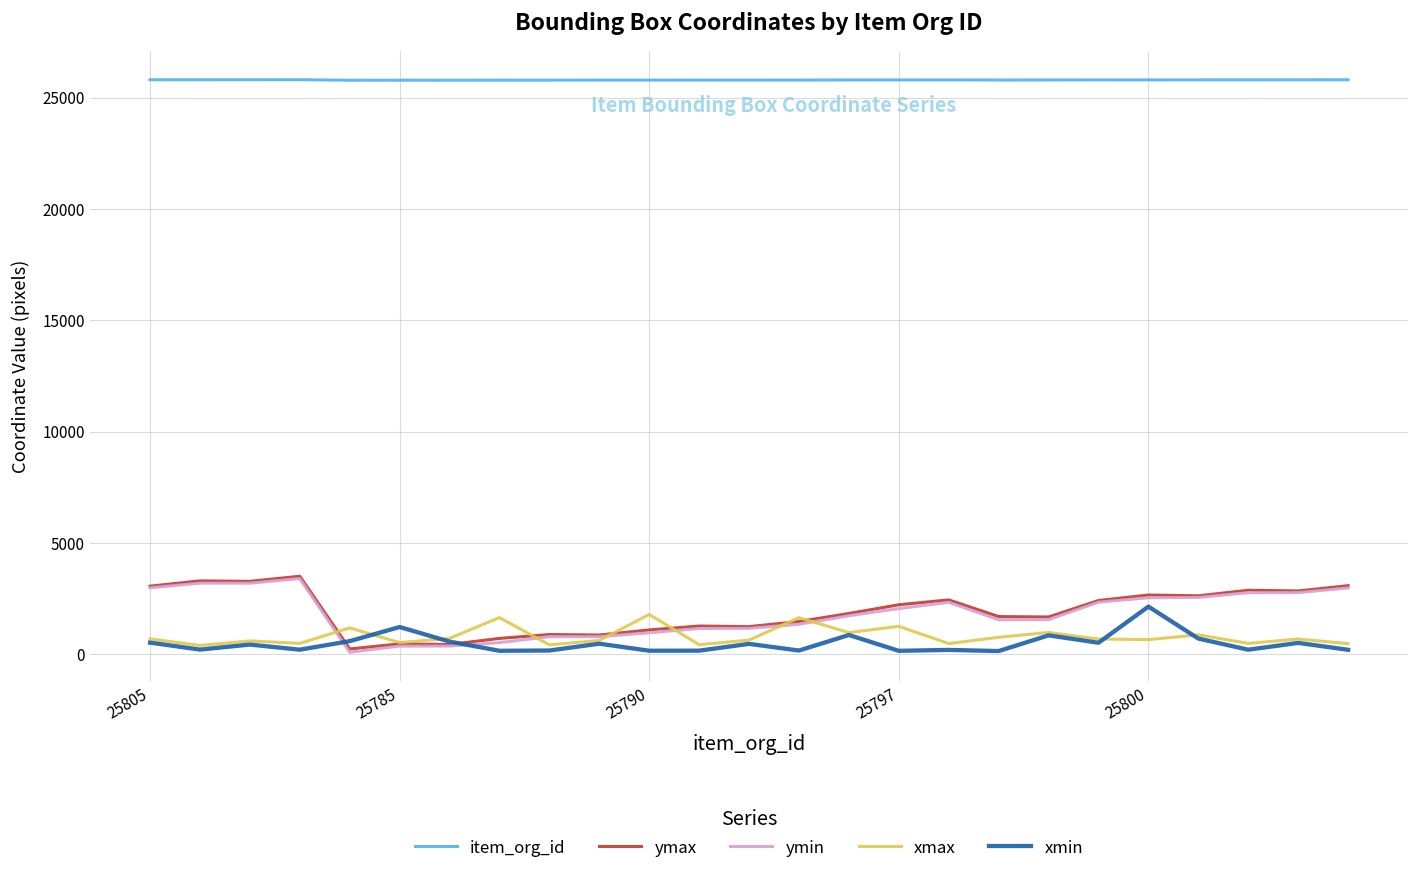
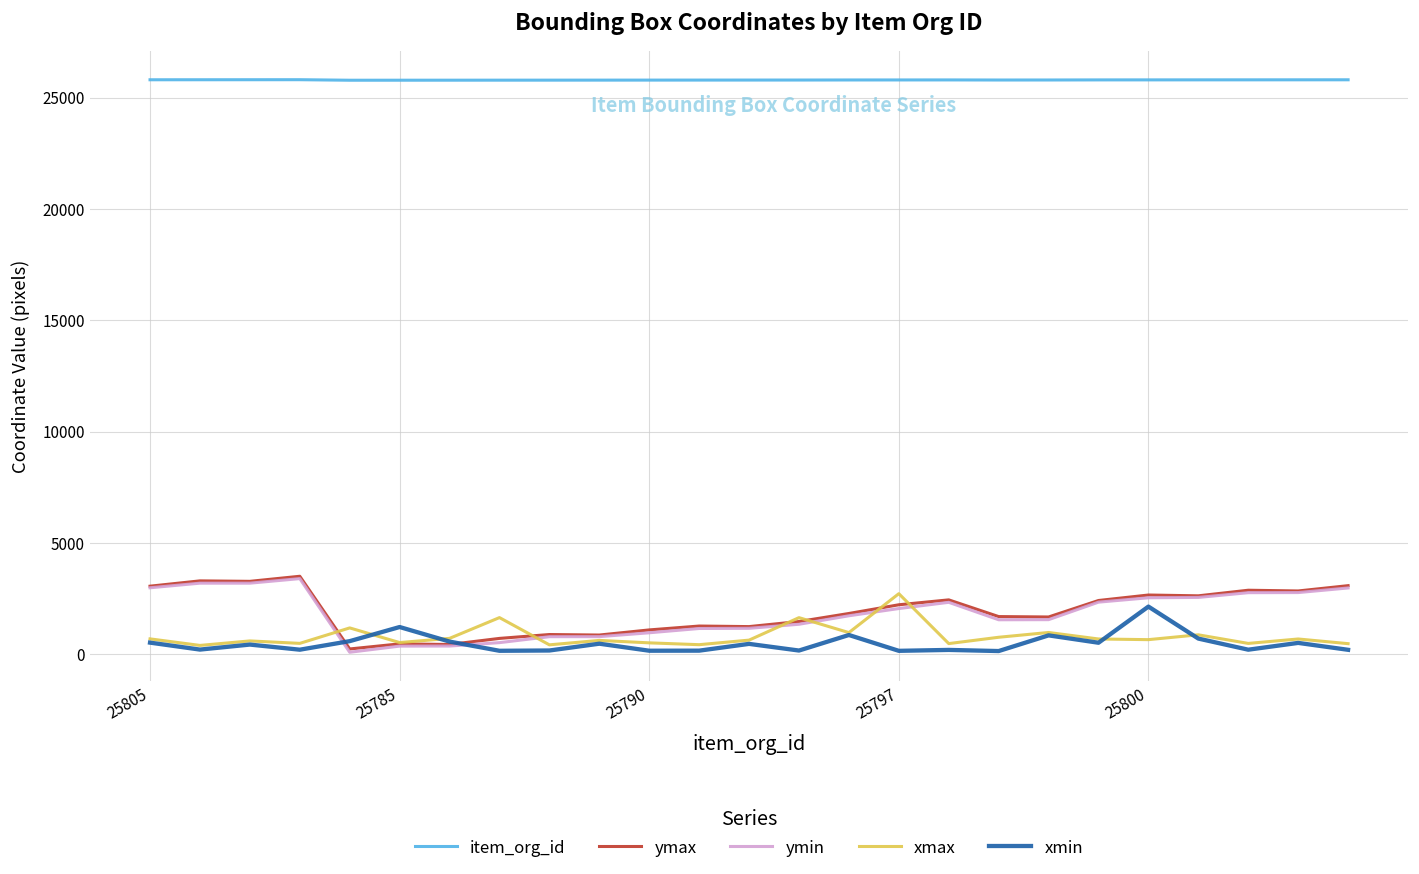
xmax, 25790: 1800 -> 500
xmax, 25797: 1300 -> 2700
